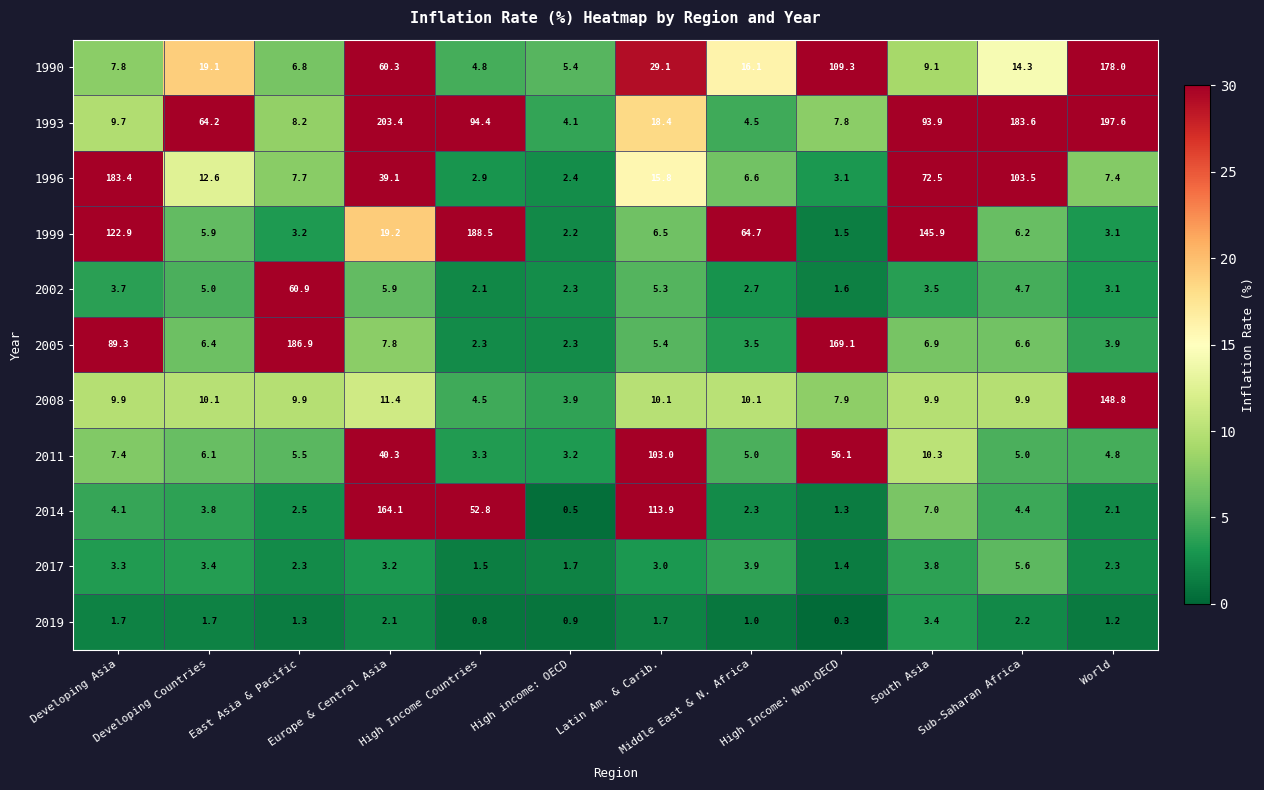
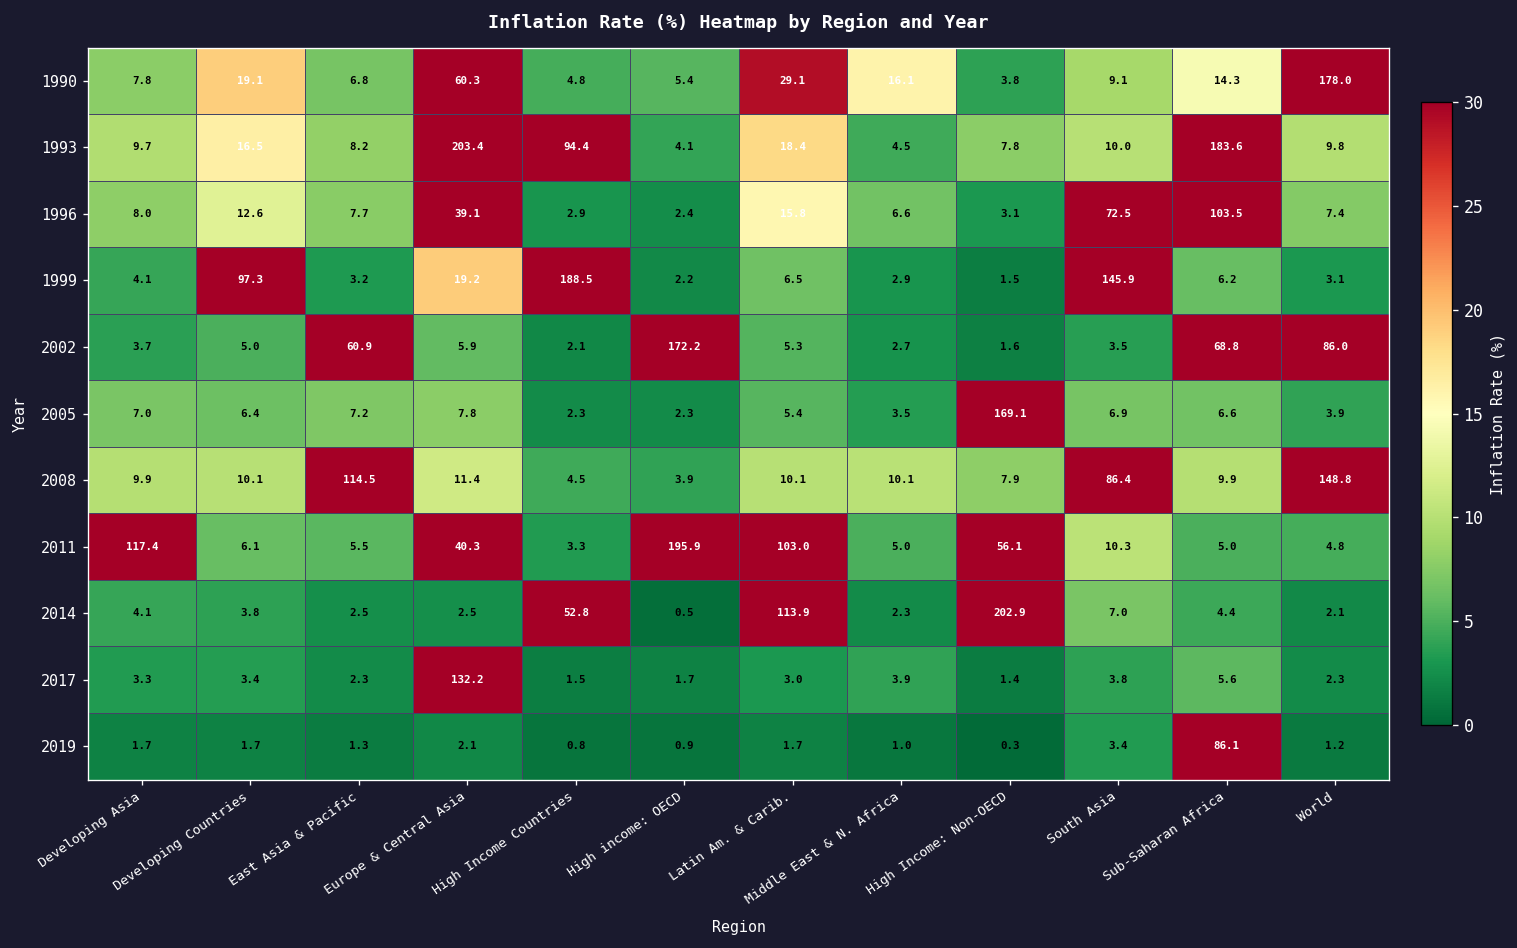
1990, High Income: Non-OECD: 109.3 -> 3.8
1993, Developing Countries: 64.2 -> 16.5
1993, South Asia: 93.9 -> 10.0
1993, World: 197.6 -> 9.8
1996, Developing Asia: 183.4 -> 8.0
1999, Developing Asia: 122.9 -> 4.1
1999, Developing Countries: 5.9 -> 97.3
1999, Middle East & N. Africa: 64.7 -> 2.9
2002, High income: OECD: 2.3 -> 172.2
2002, Sub-Saharan Africa: 4.7 -> 68.8
2002, World: 3.1 -> 86.0
2005, Developing Asia: 89.3 -> 7.0
2005, East Asia & Pacific: 186.9 -> 7.2
2008, East Asia & Pacific: 9.9 -> 114.5
2008, South Asia: 9.9 -> 86.4
2011, Developing Asia: 7.4 -> 117.4
2011, High income: OECD: 3.2 -> 195.9
2014, Europe & Central Asia: 164.1 -> 2.5
2014, High Income: Non-OECD: 1.3 -> 202.9
2017, Europe & Central Asia: 3.2 -> 132.2
2019, Sub-Saharan Africa: 2.2 -> 86.1
